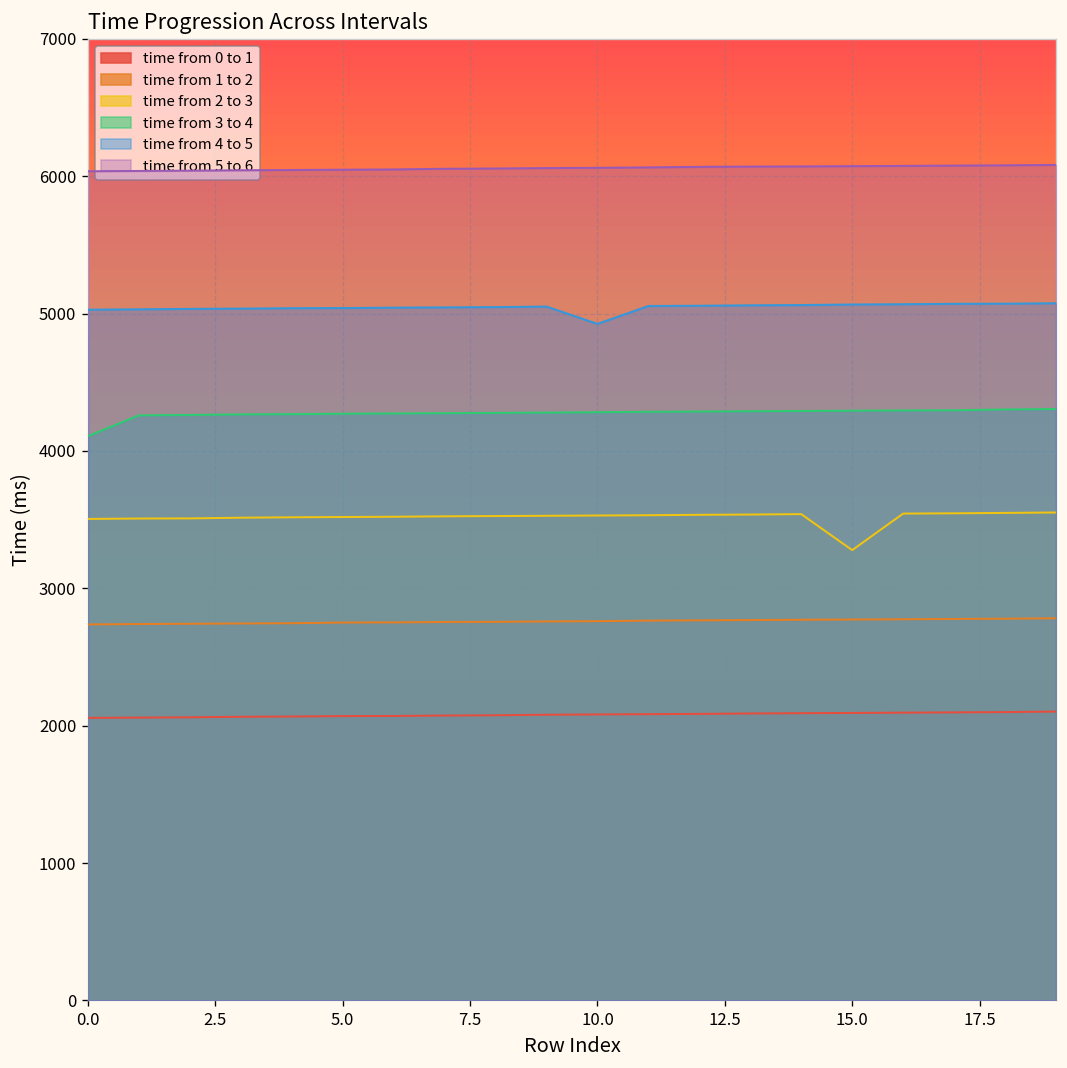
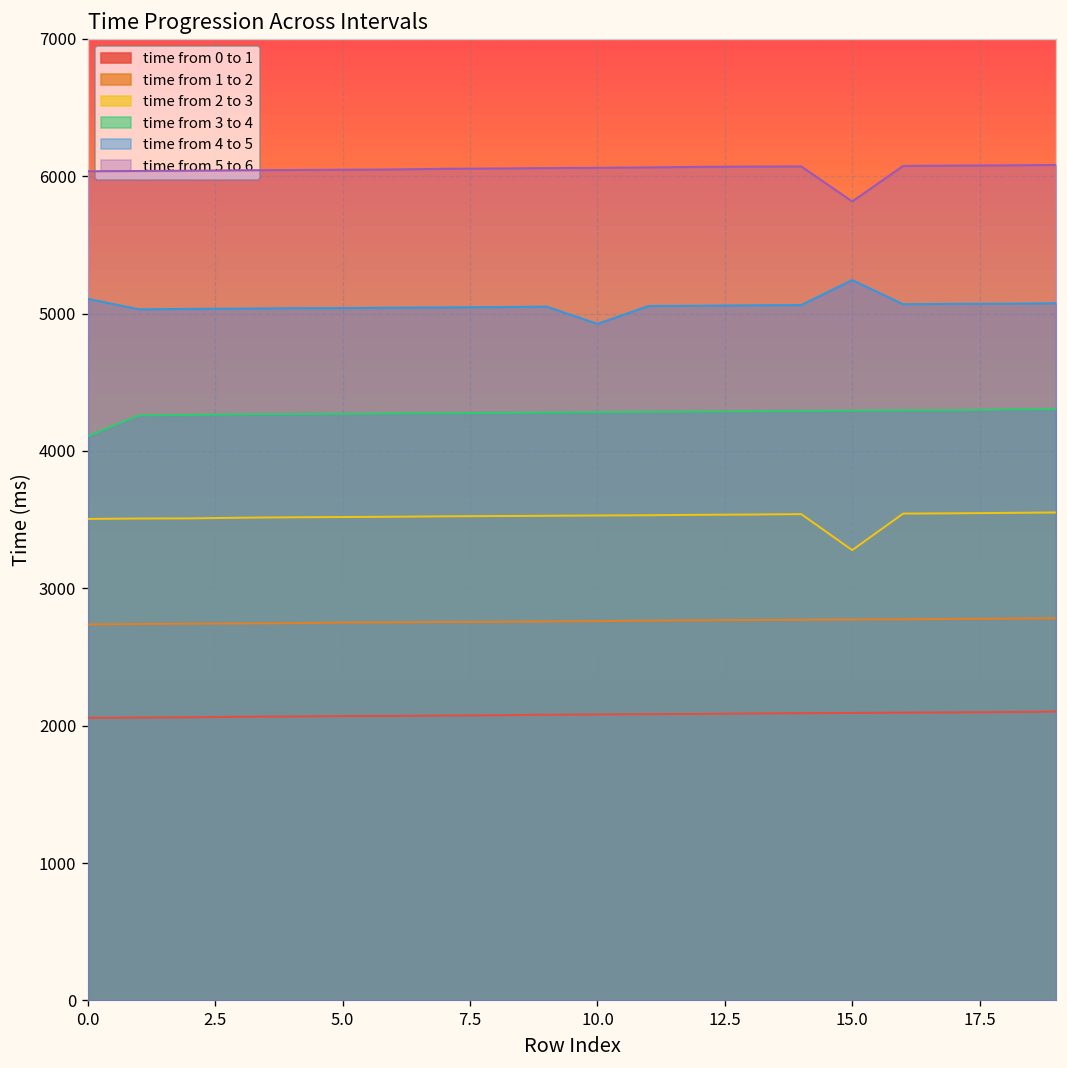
time from 4 to 5, 0.0: 5030 -> 5110
time from 4 to 5, 15.0: 5070 -> 5240
time from 5 to 6, 15.0: 6070 -> 5820
